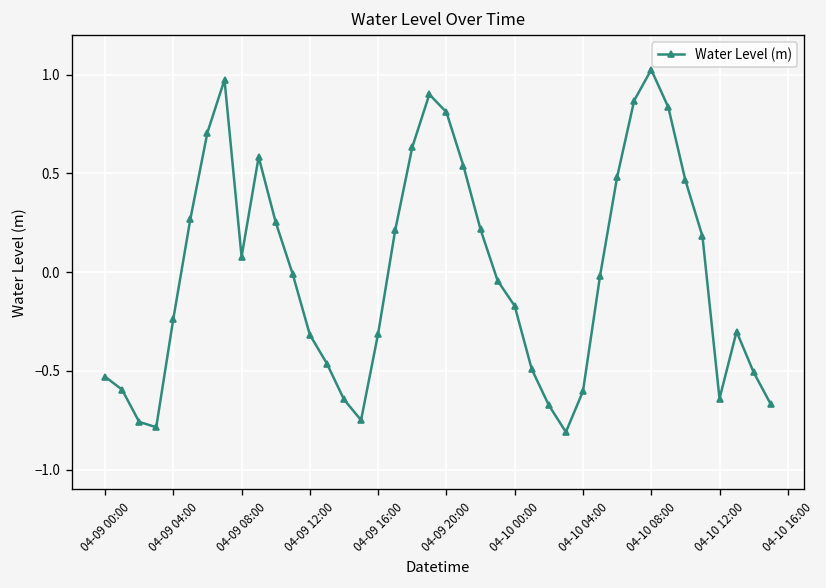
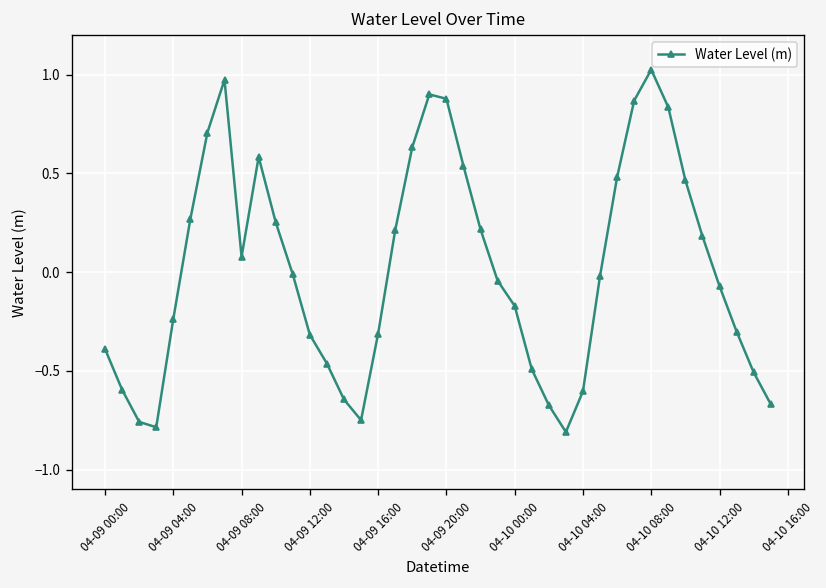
04-09 00:00: -0.53 -> -0.39
04-09 20:00: 0.81 -> 0.88
04-10 12:00: -0.64 -> -0.07
